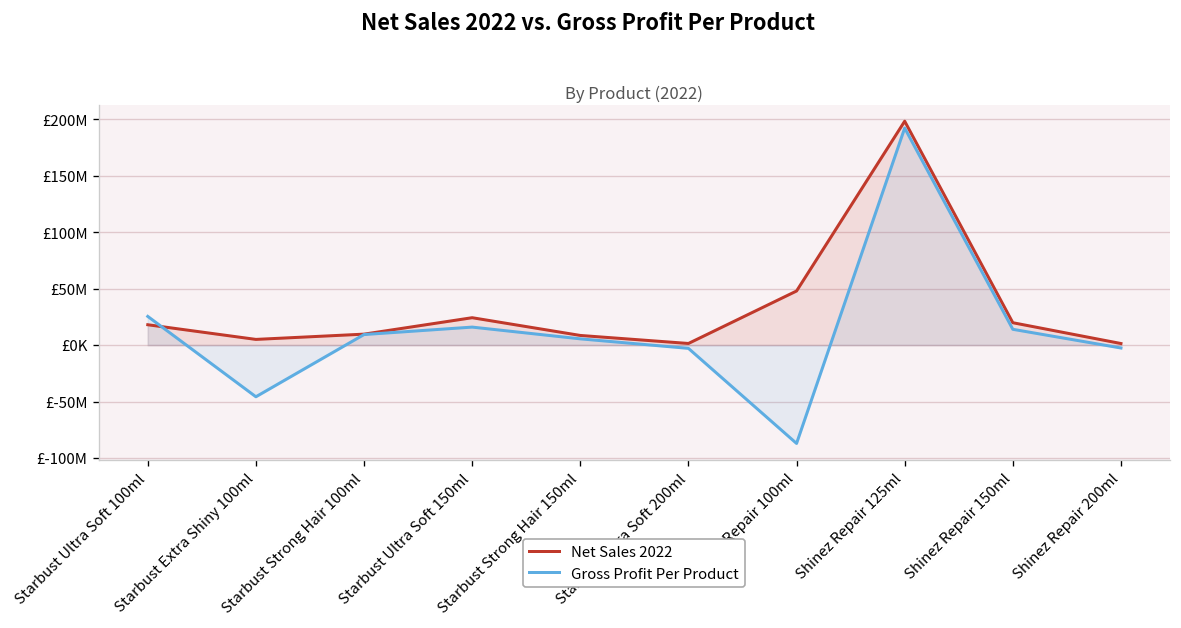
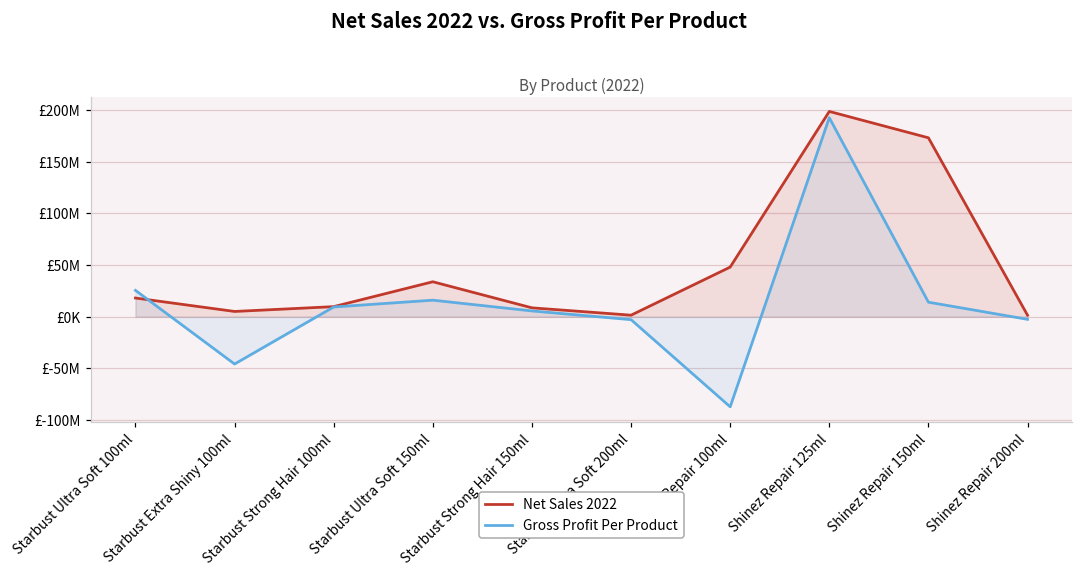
Net Sales 2022, Starbust Ultra Soft 150ml: £20000000 -> £30000000
Net Sales 2022, Shinez Repair 150ml: £20000000 -> £170000000
